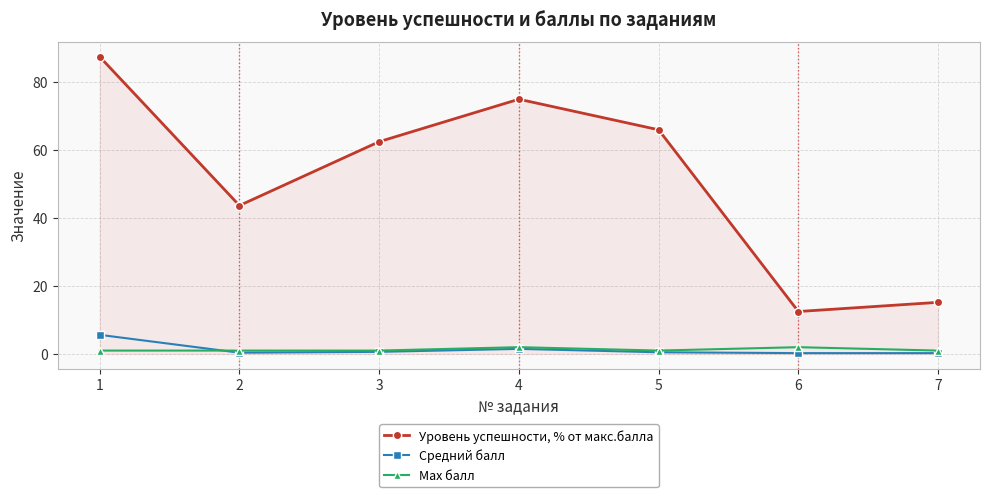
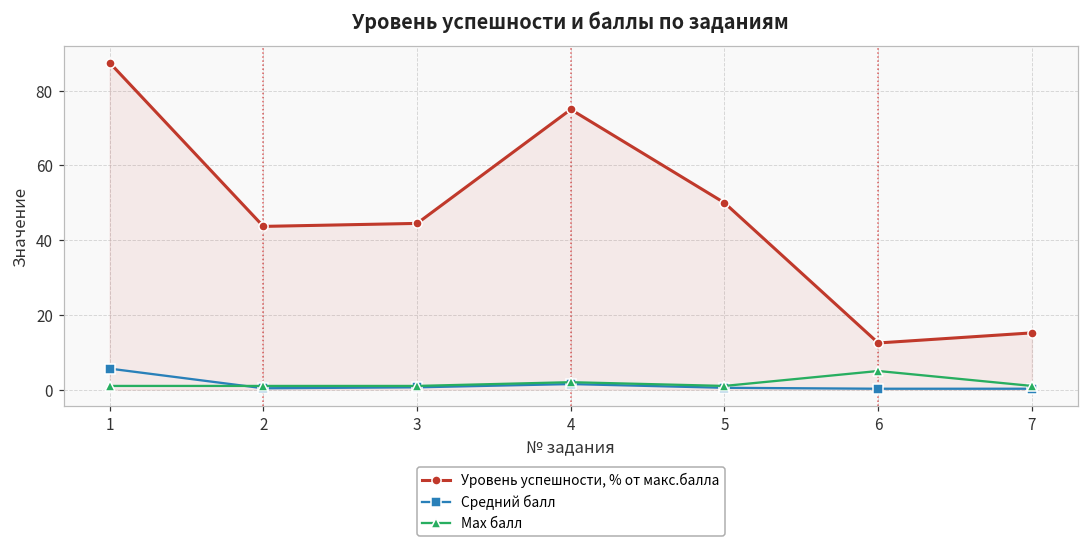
Уровень успешности, % от макс.балла, 3: 63 -> 45
Уровень успешности, % от макс.балла, 5: 66 -> 50
Max балл, 6: 2 -> 5
